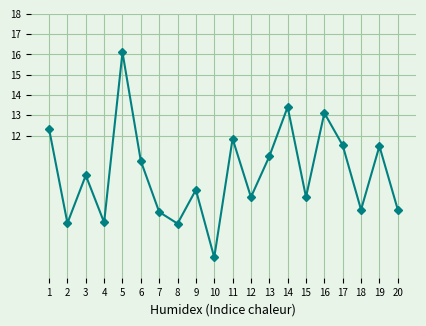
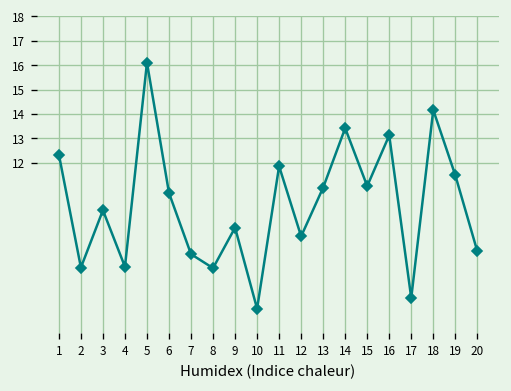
15: 9.0 -> 11.0
17: 11.5 -> 6.4
18: 8.3 -> 14.2
